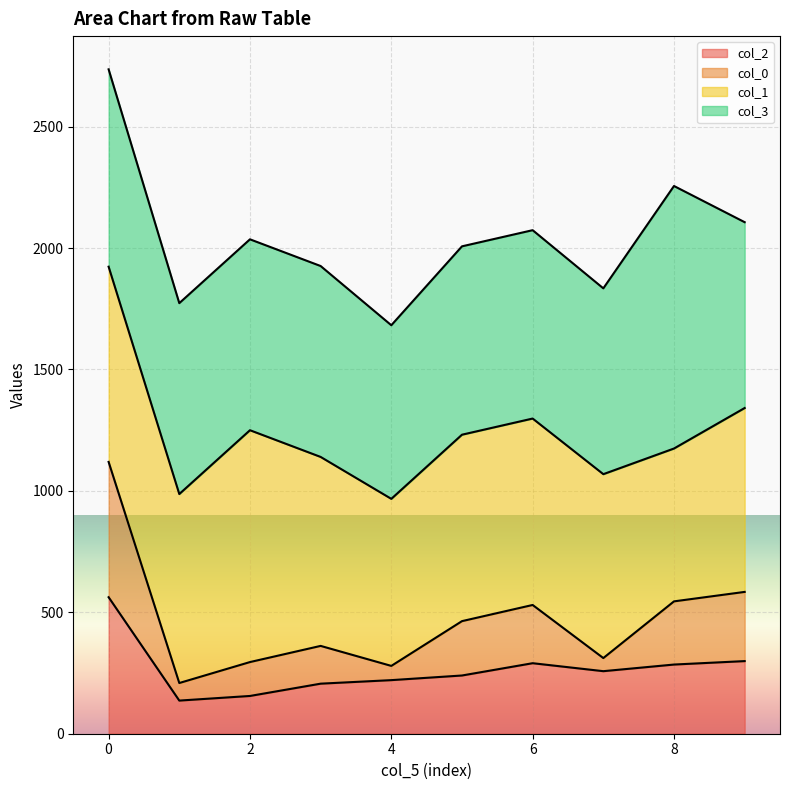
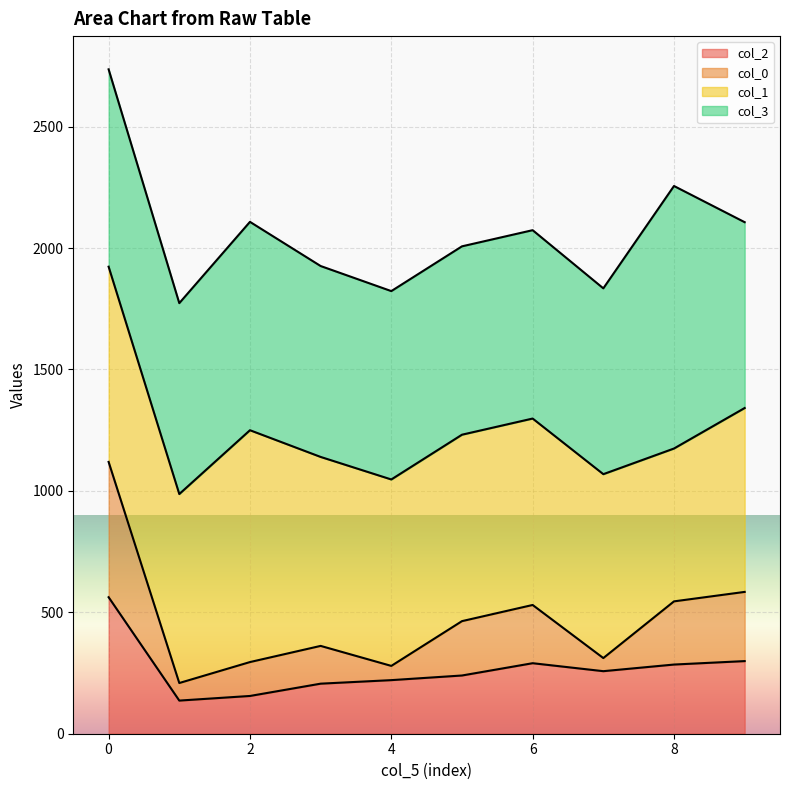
col_3, 2: 790 -> 860
col_1, 4: 690 -> 770
col_3, 4: 710 -> 780
